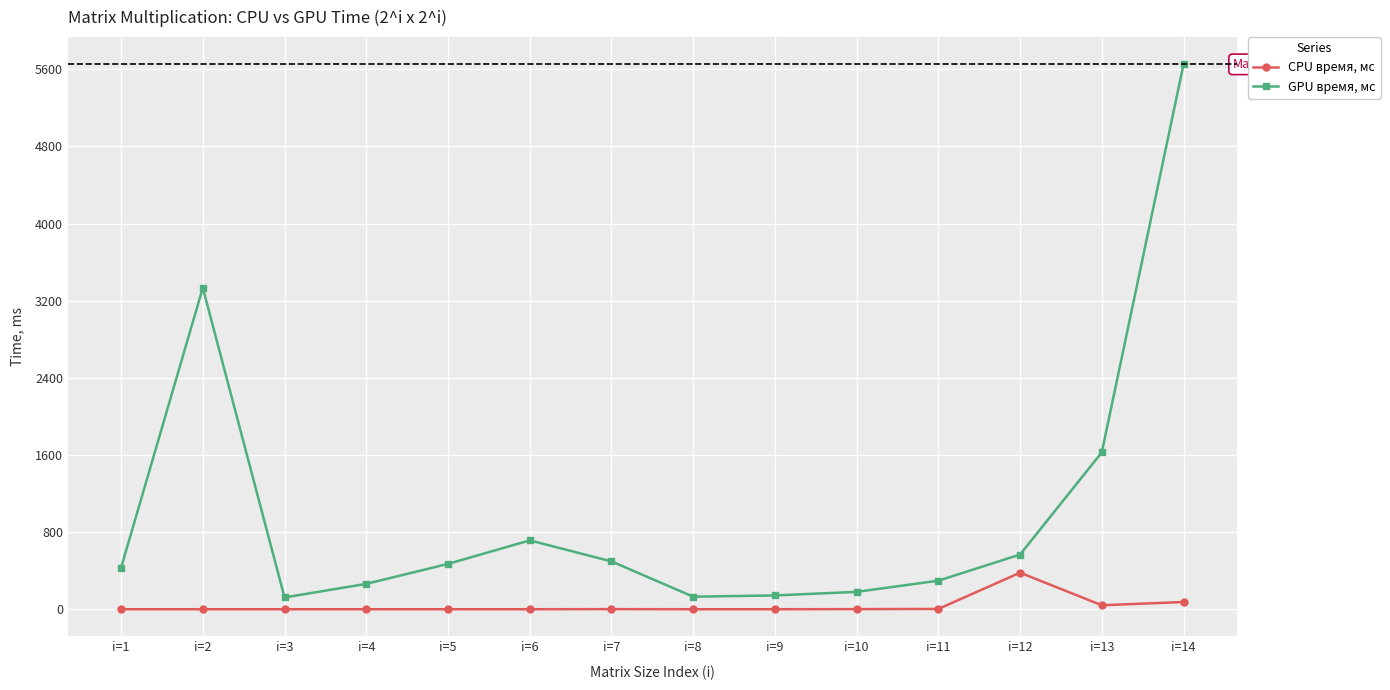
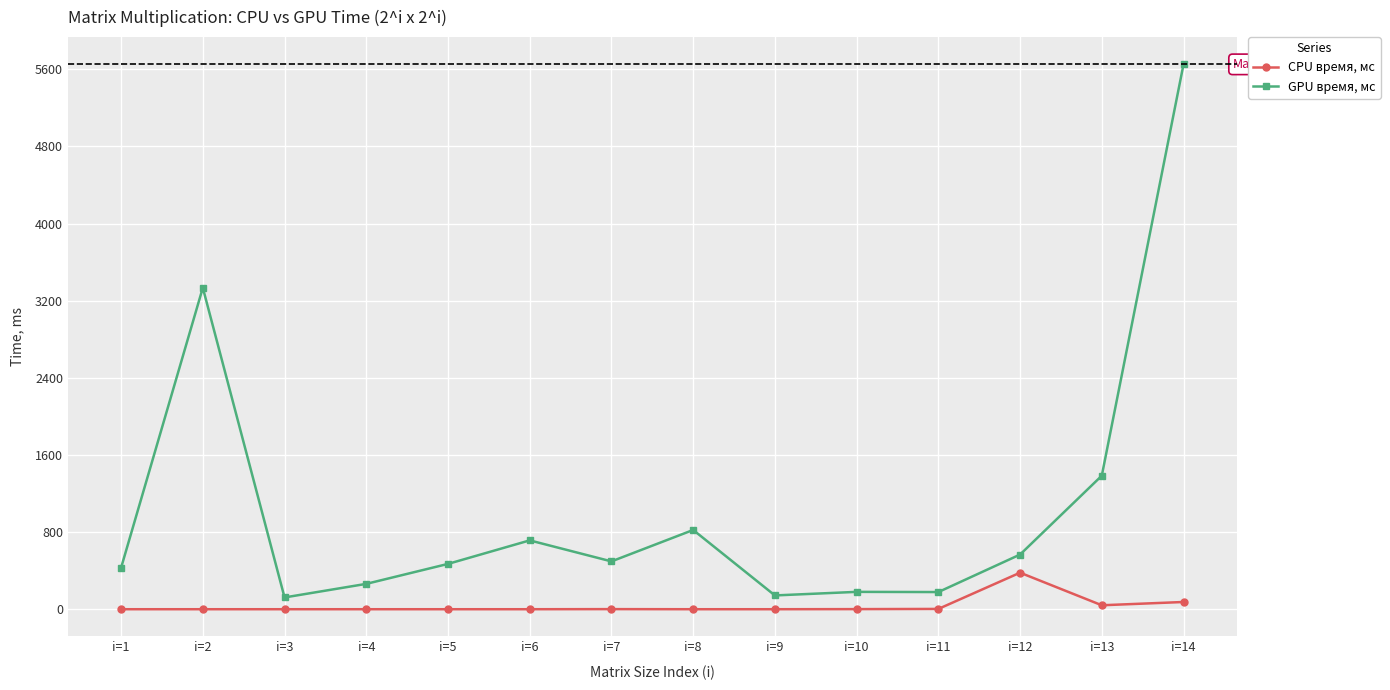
GPU время, мс, i=8: 100 -> 800
GPU время, мс, i=11: 300 -> 200
GPU время, мс, i=13: 1600 -> 1400
